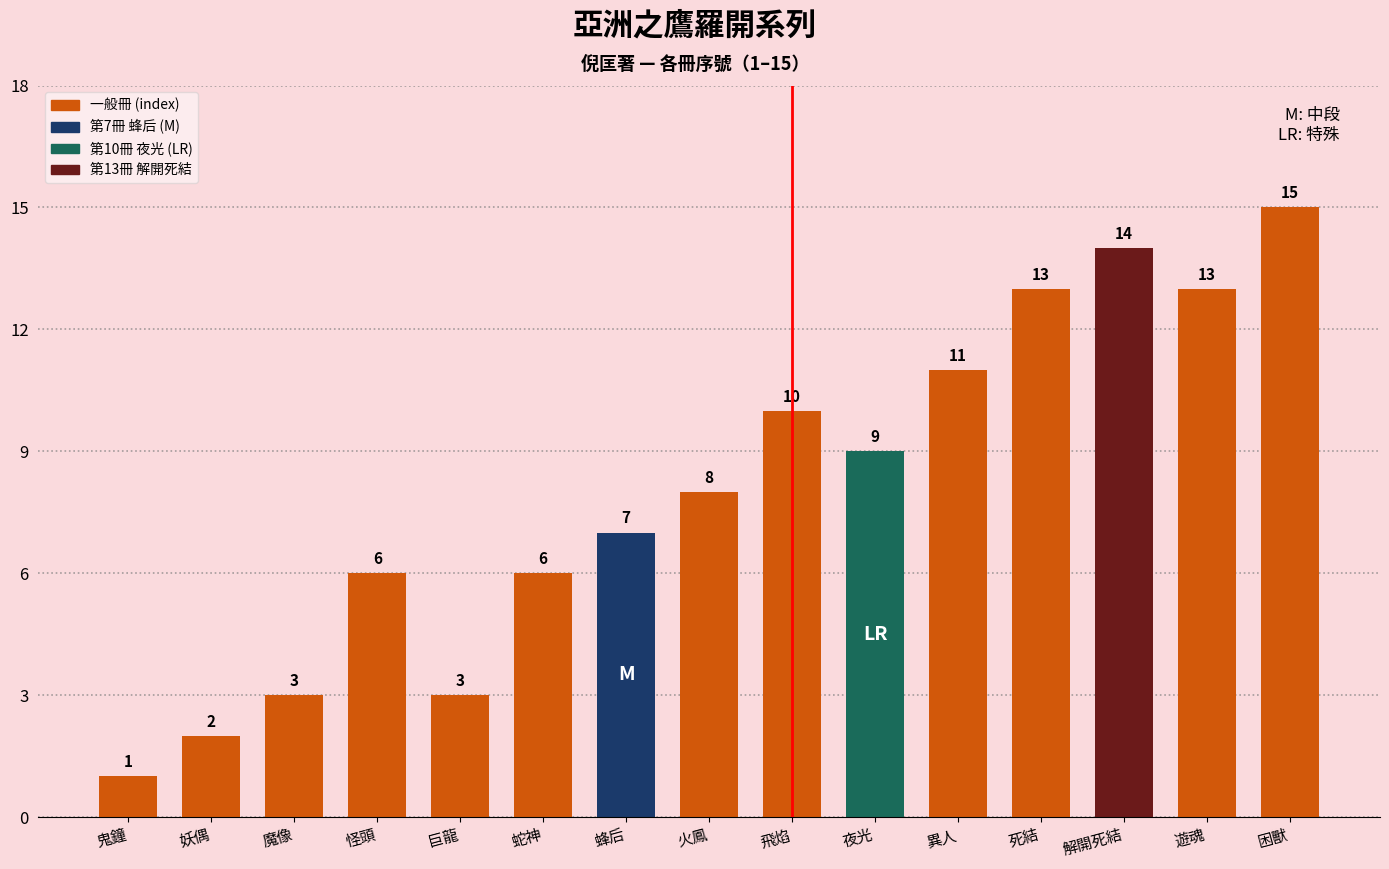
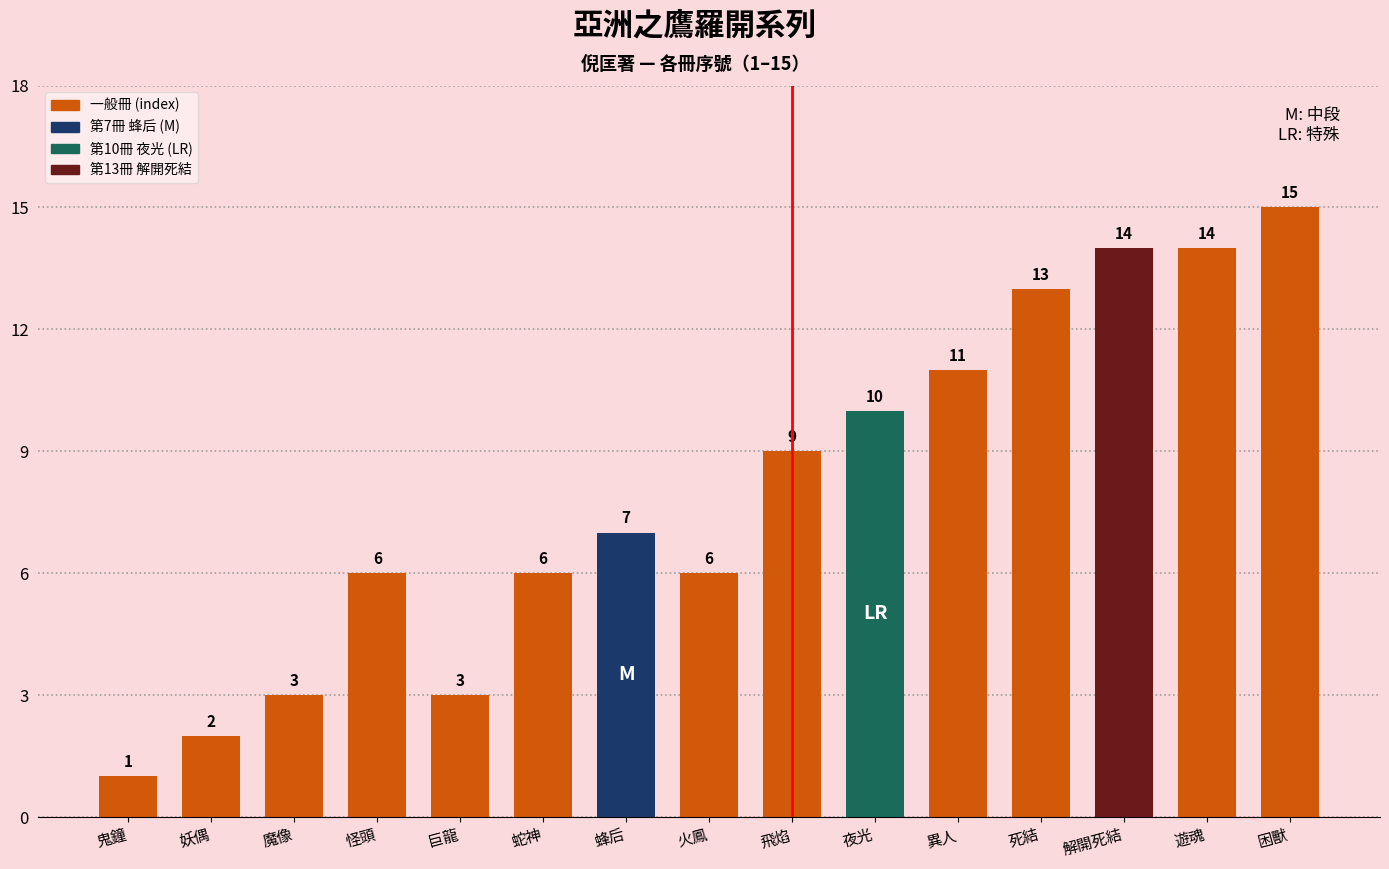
火鳳: 8 -> 6
飛焰: 10 -> 9
夜光: 9 -> 10
遊魂: 13 -> 14
